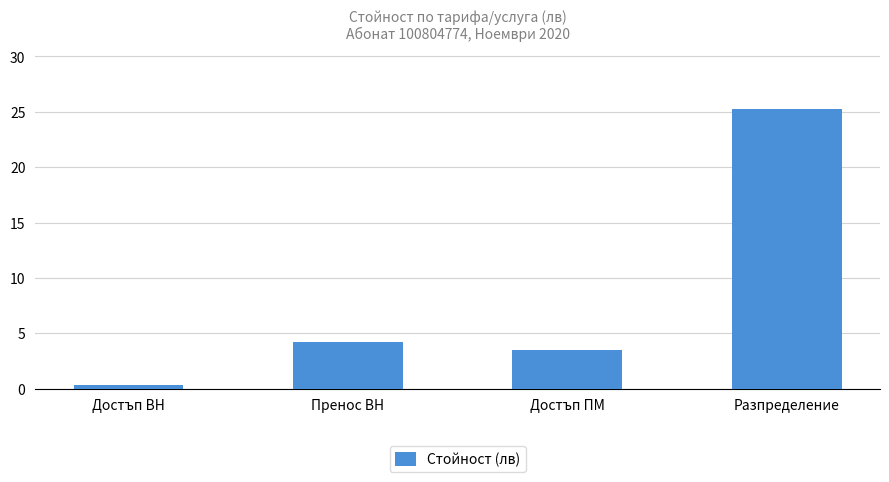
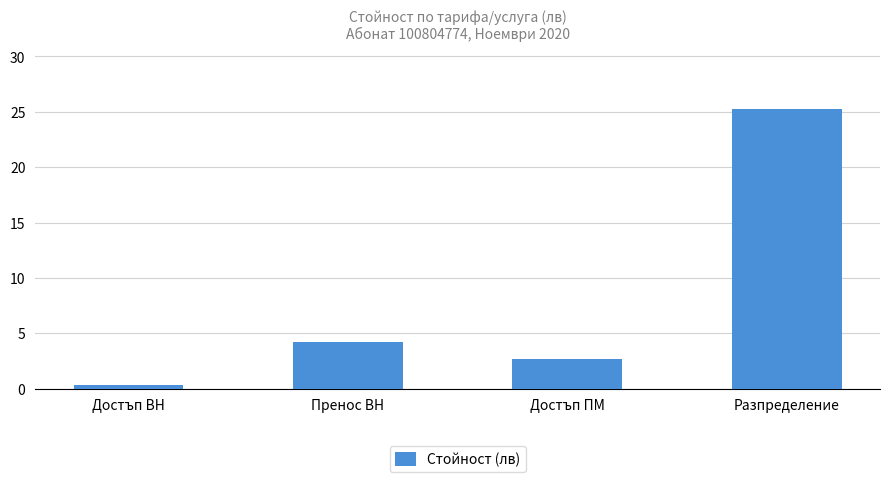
Достъп ПМ: 3.5 -> 2.7
